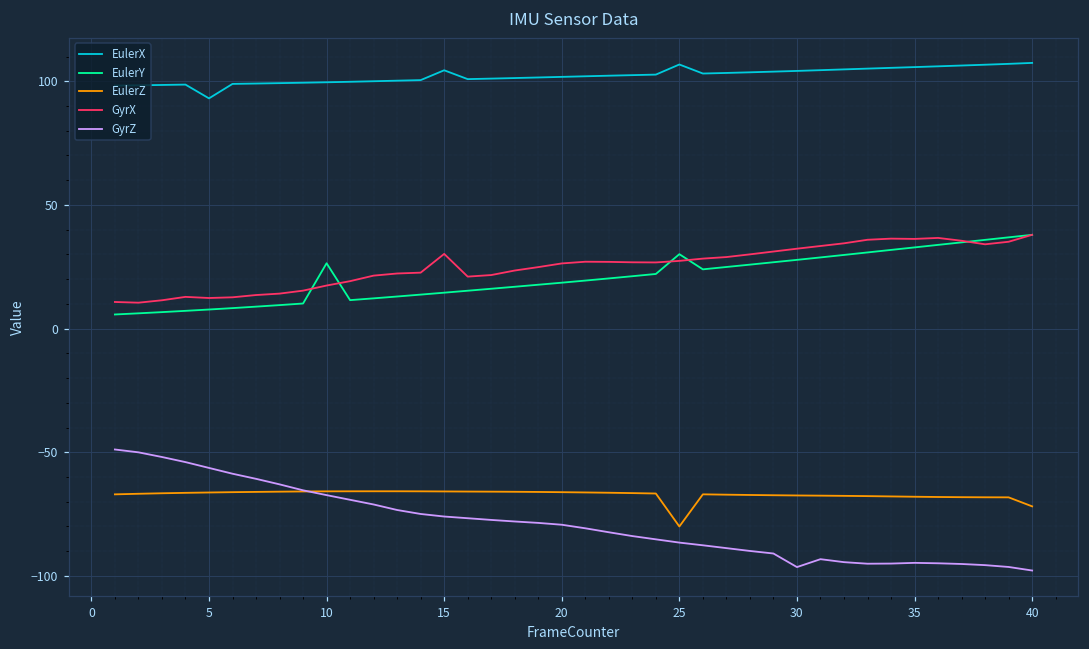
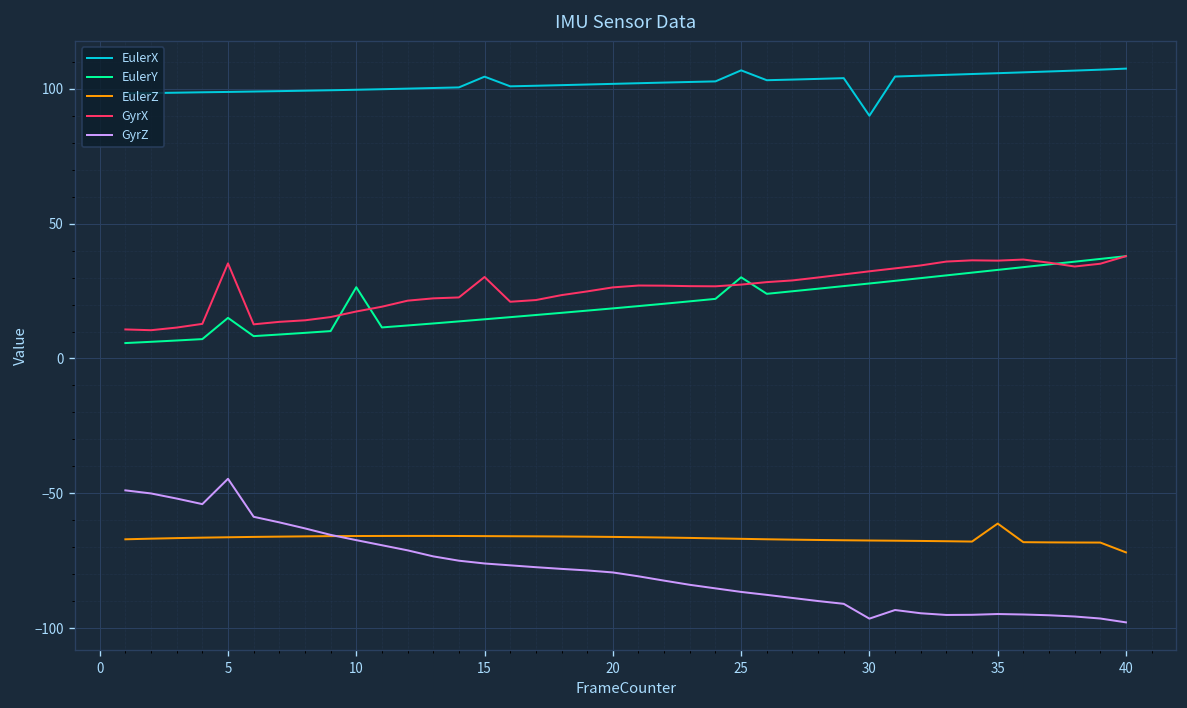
EulerX, 5: 93 -> 99
EulerY, 5: 8 -> 15
GyrX, 5: 12 -> 35
GyrZ, 5: -56 -> -45
EulerZ, 25: -80 -> -67
EulerX, 30: 104 -> 90
EulerZ, 35: -68 -> -61
